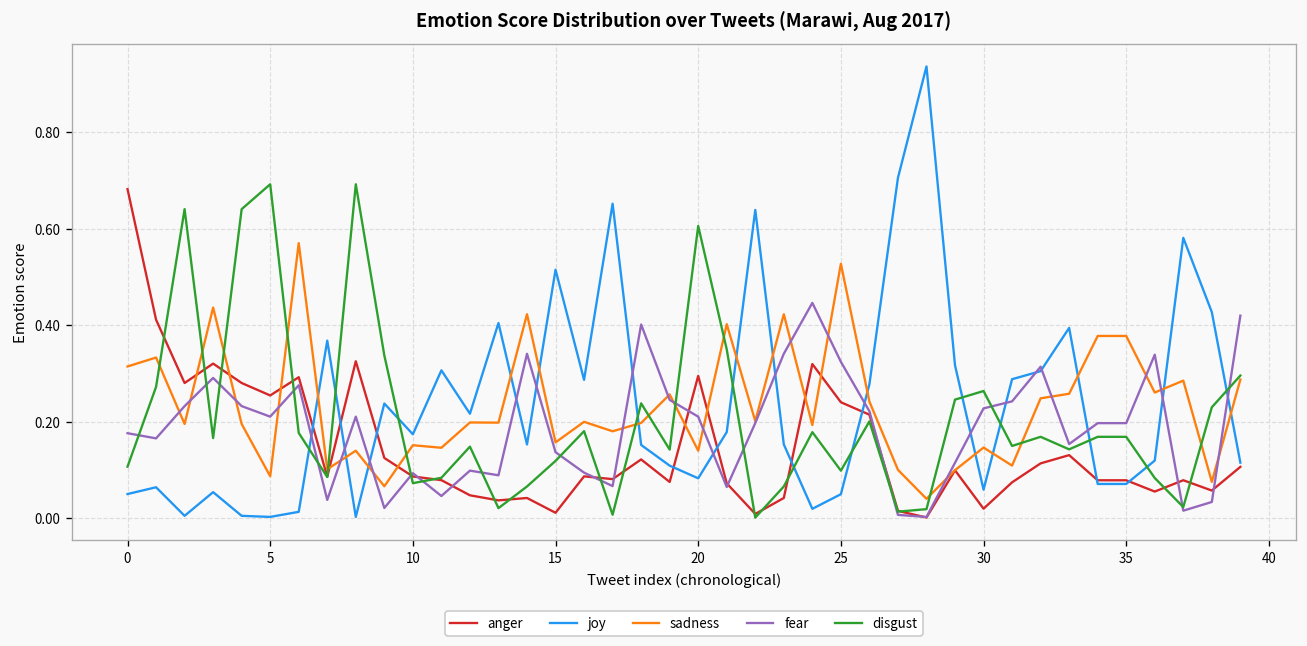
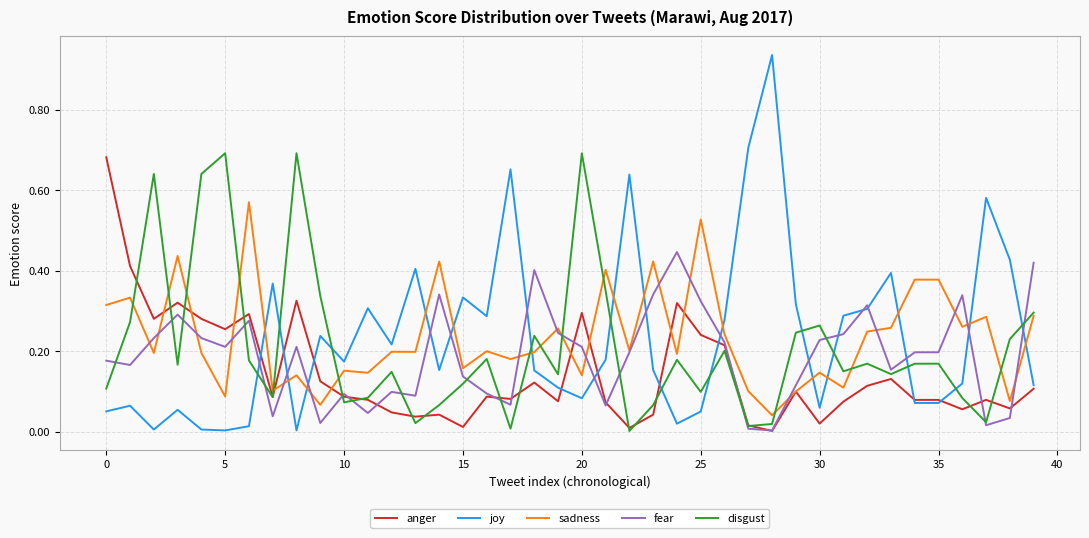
joy, 15: 0.51 -> 0.33
disgust, 20: 0.61 -> 0.69
